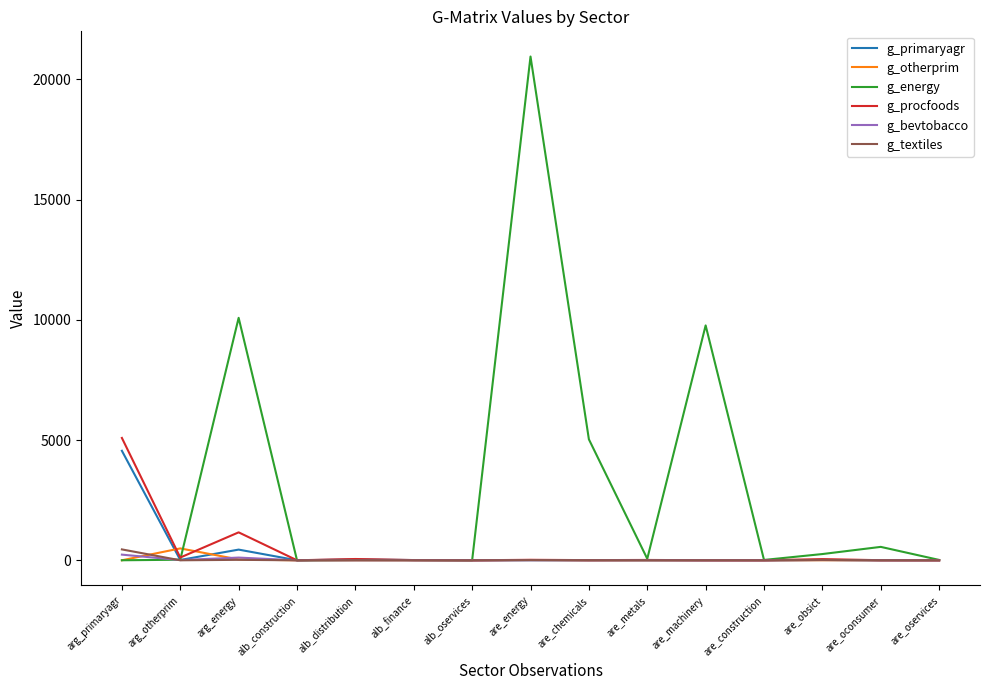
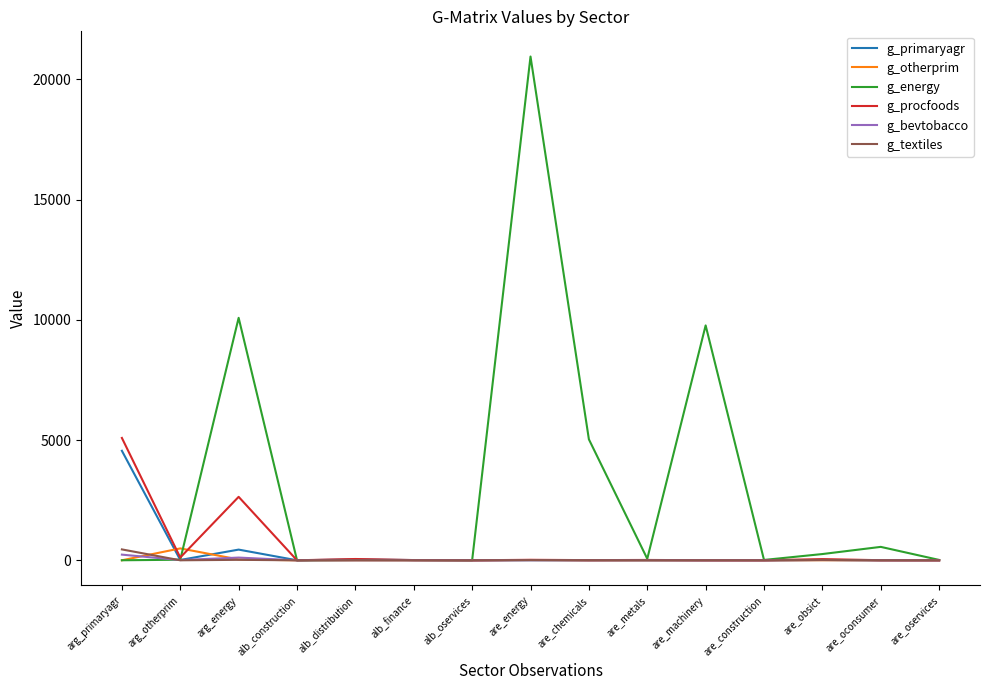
g_procfoods, arg_energy: 1200 -> 2600
